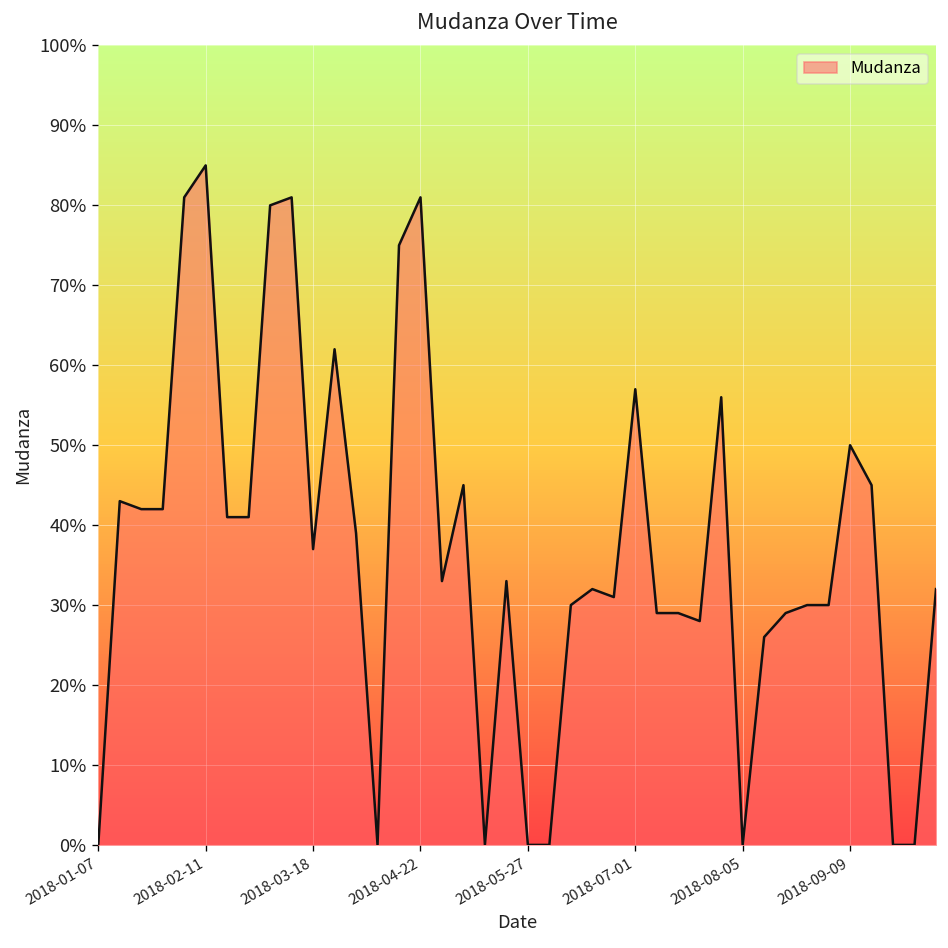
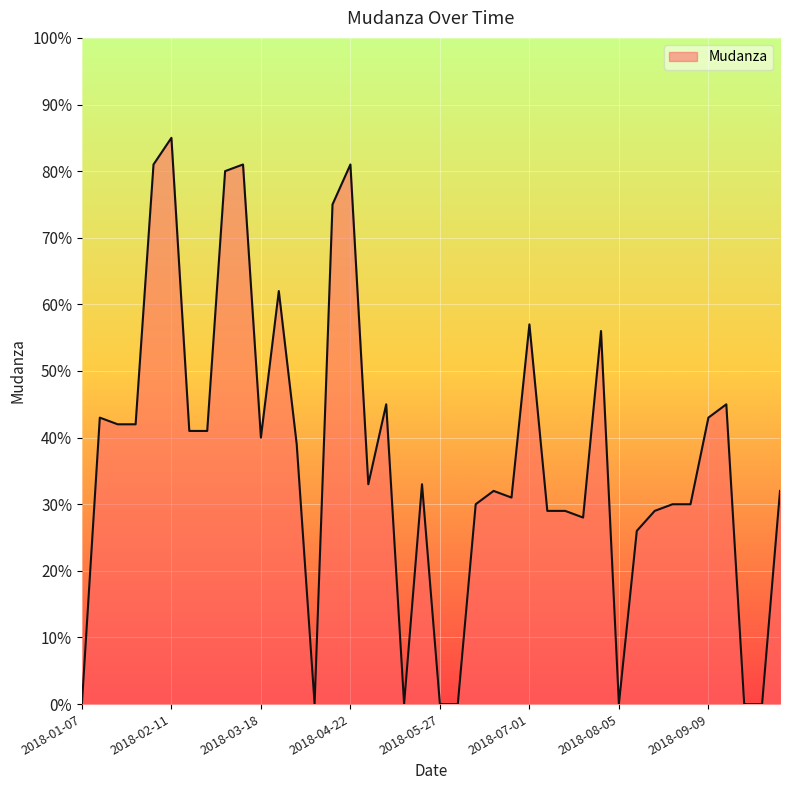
2018-03-18: 37% -> 40%
2018-09-09: 50% -> 43%
